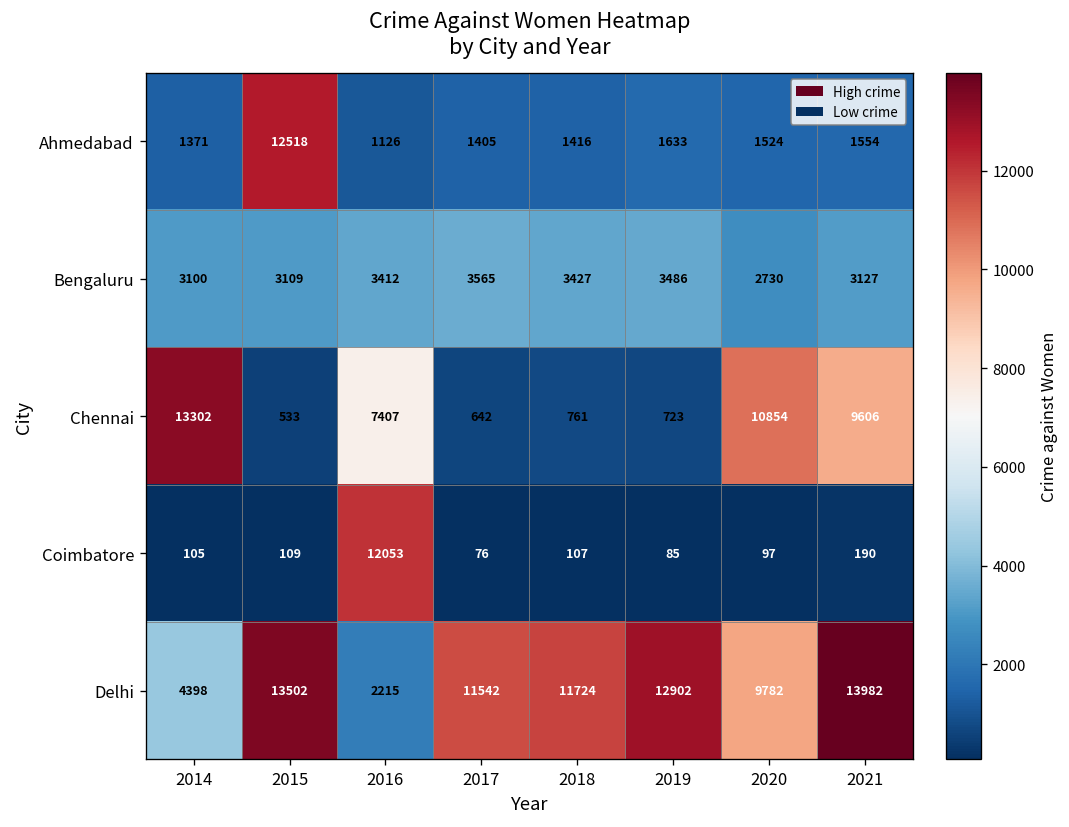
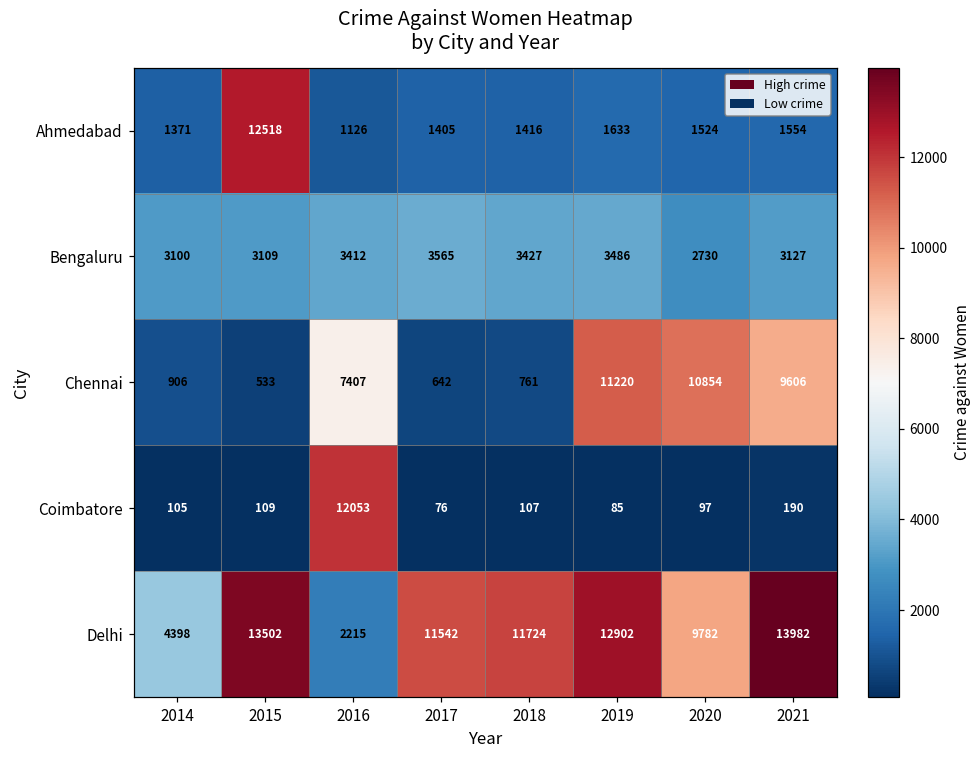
Chennai, 2014: 13302 -> 906
Chennai, 2019: 723 -> 11220
